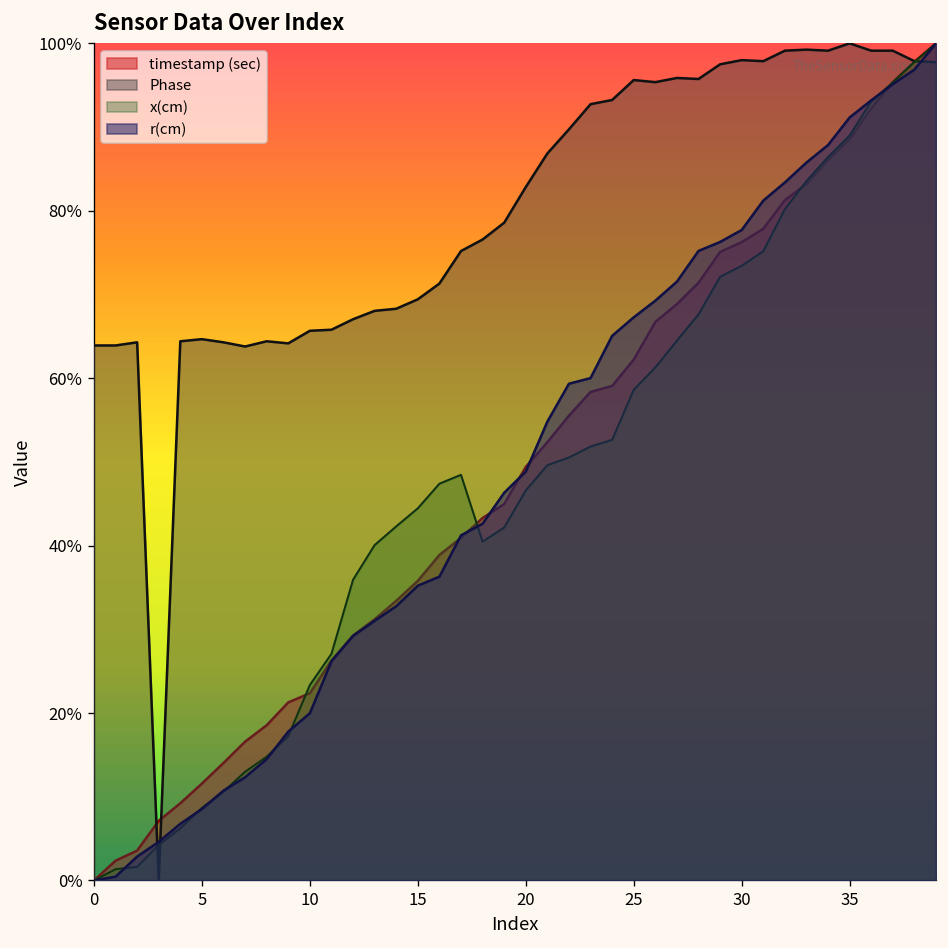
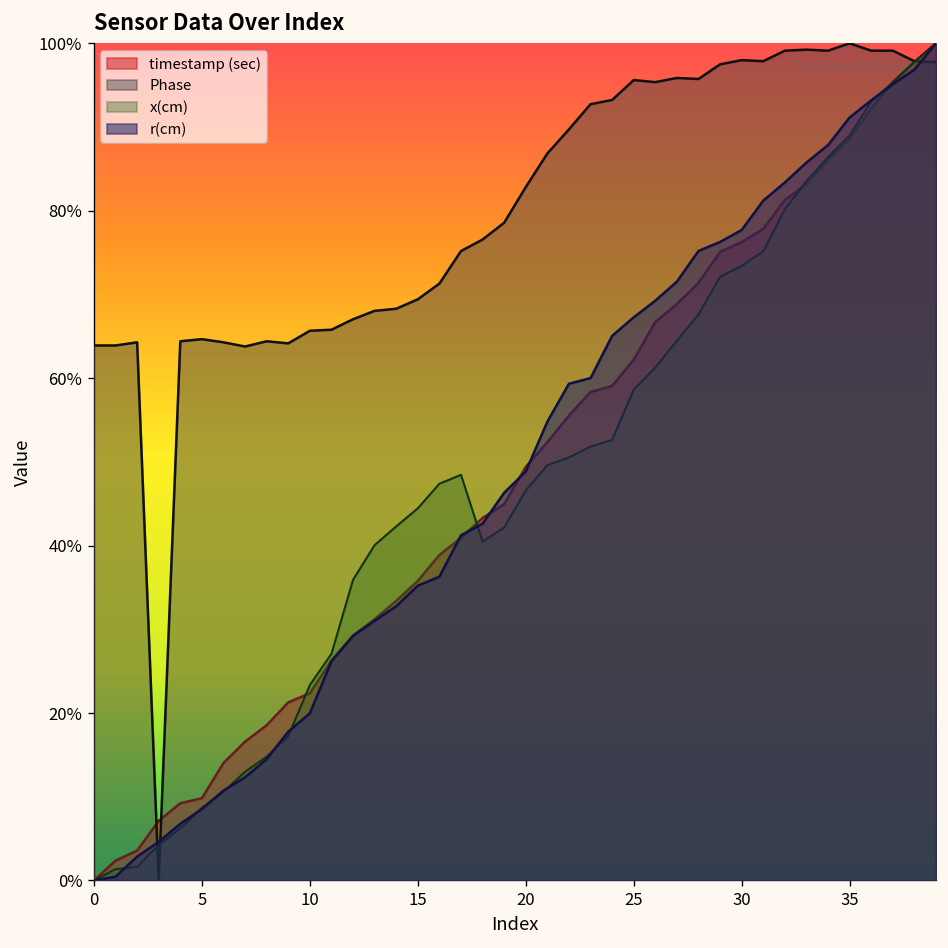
timestamp (sec), 5: 12% -> 10%
